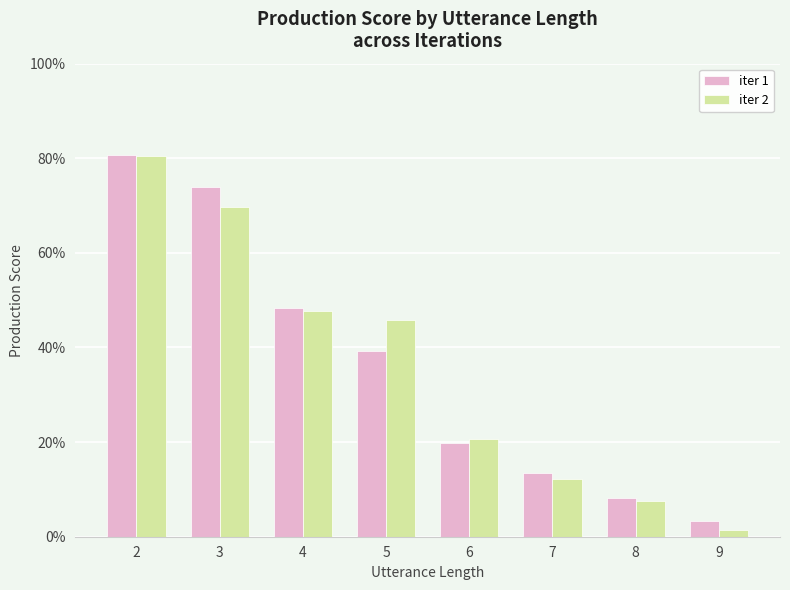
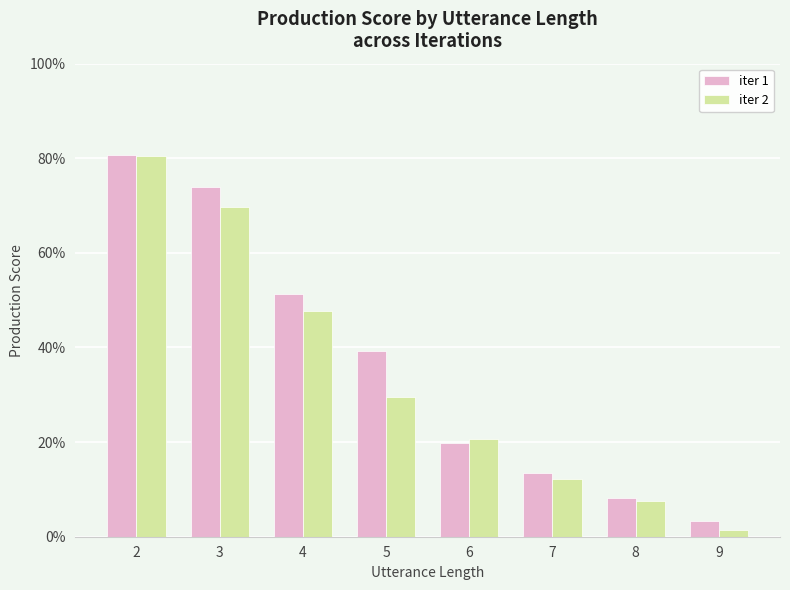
iter 1, 4: 48% -> 51%
iter 2, 5: 46% -> 30%
